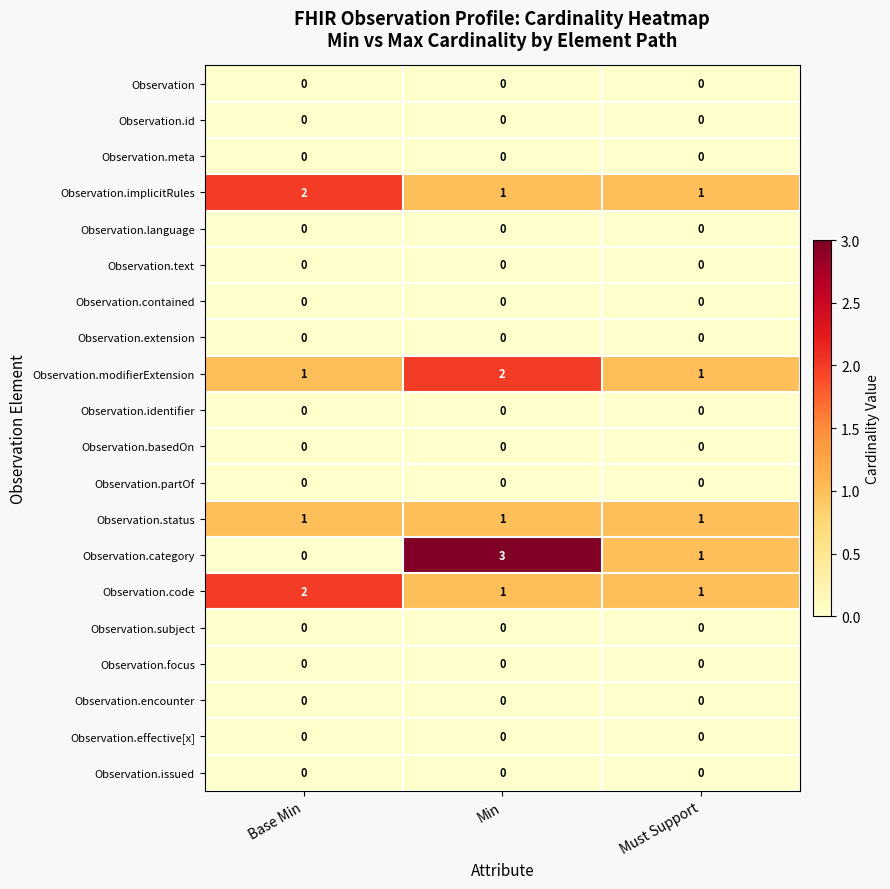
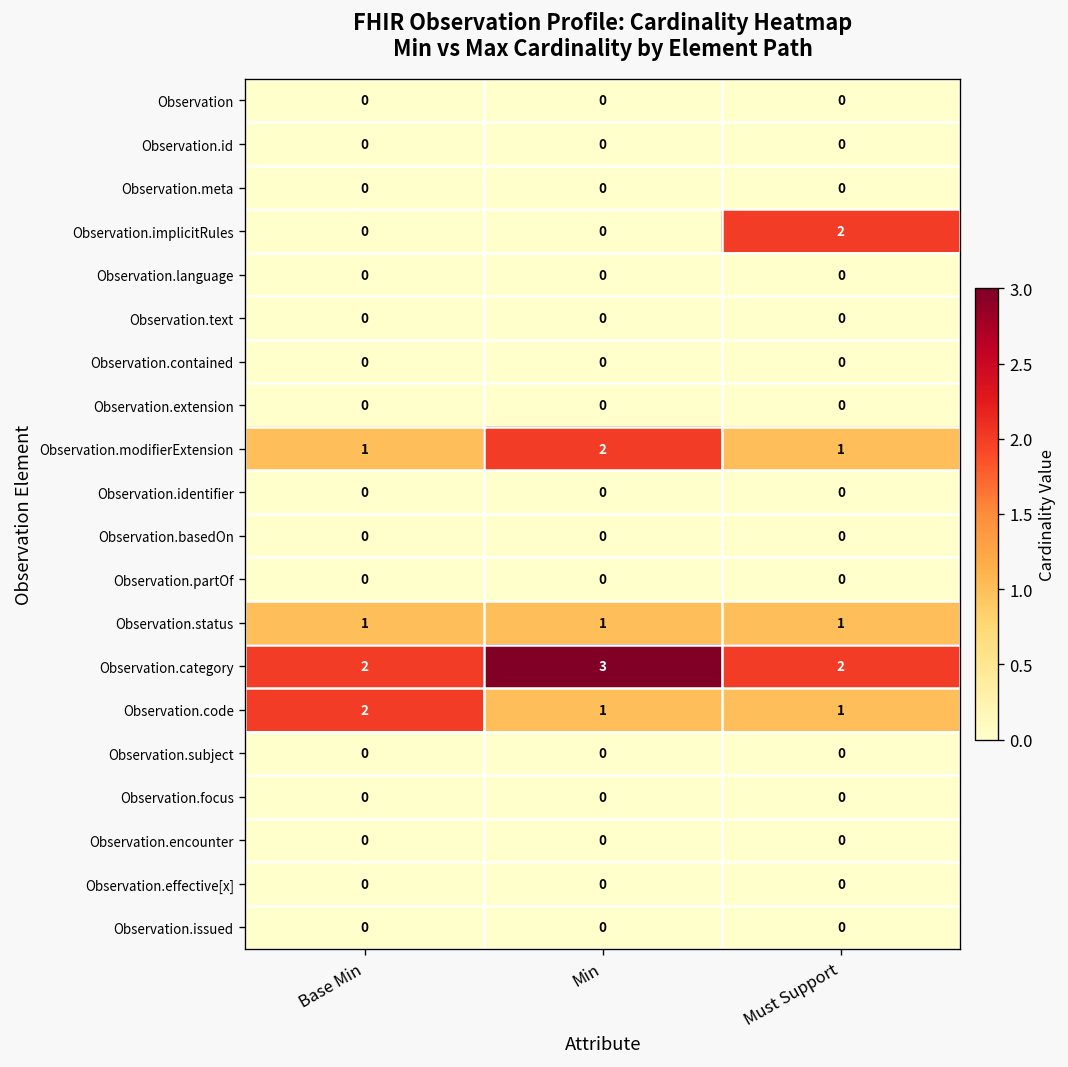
Observation.implicitRules, Base Min: 2 -> 0
Observation.implicitRules, Min: 1 -> 0
Observation.implicitRules, Must Support: 1 -> 2
Observation.category, Base Min: 0 -> 2
Observation.category, Must Support: 1 -> 2
